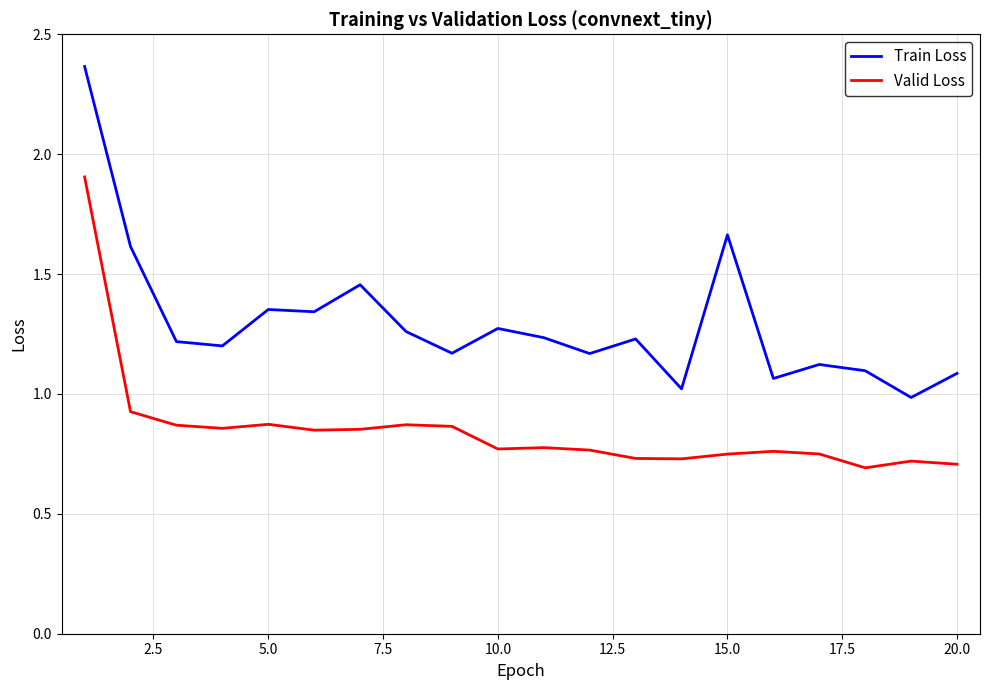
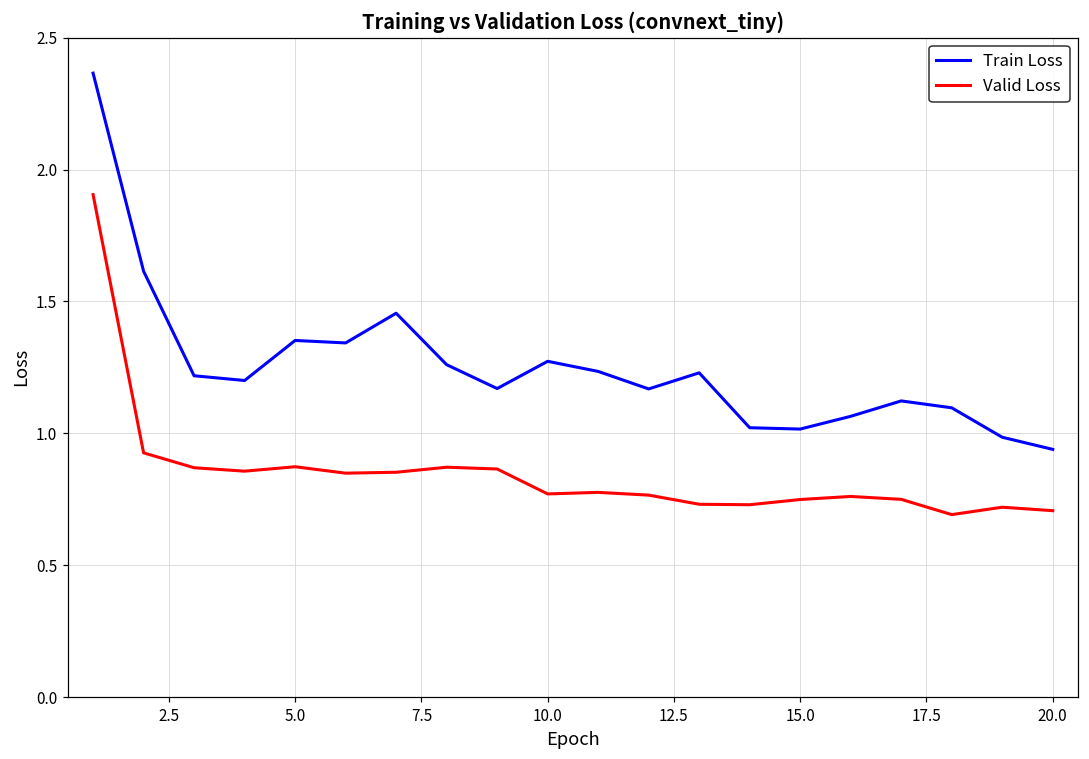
Train Loss, 15.0: 1.66 -> 1.02
Train Loss, 20.0: 1.09 -> 0.94
